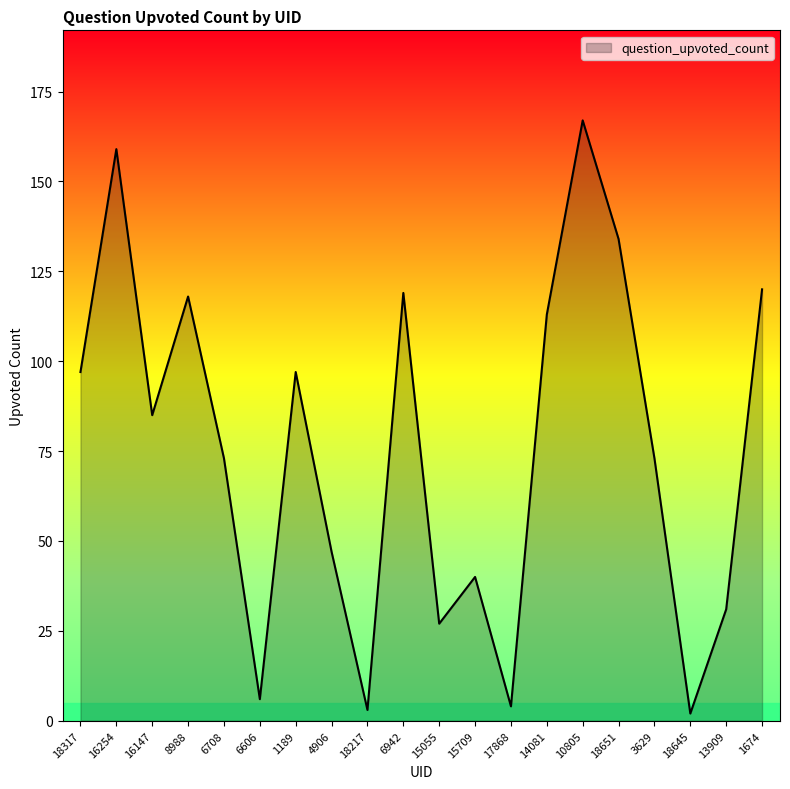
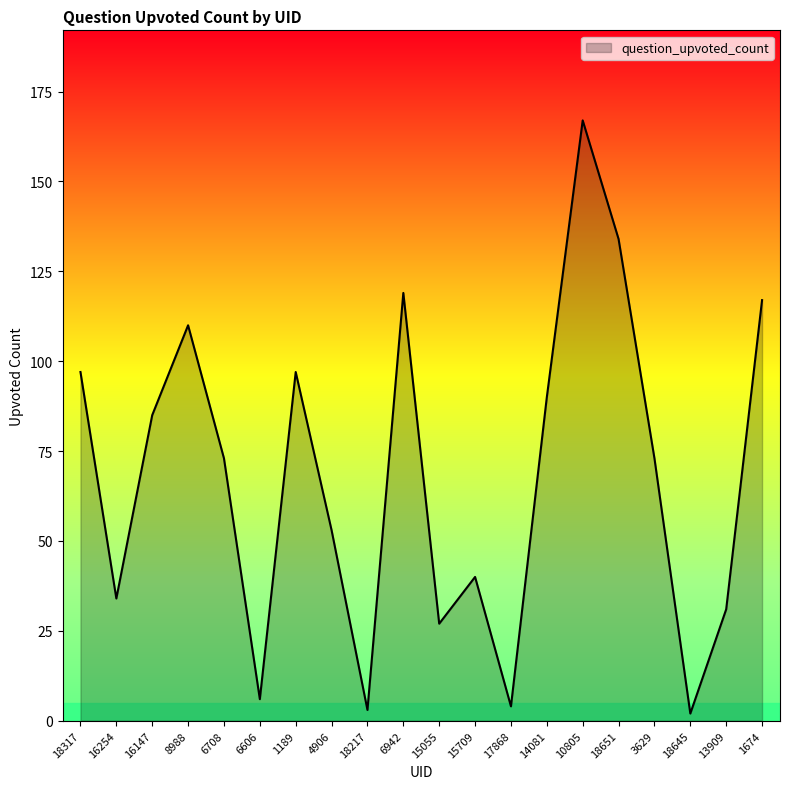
16254: 159 -> 34
8988: 118 -> 110
4906: 47 -> 53
14081: 113 -> 90
1674: 120 -> 117
